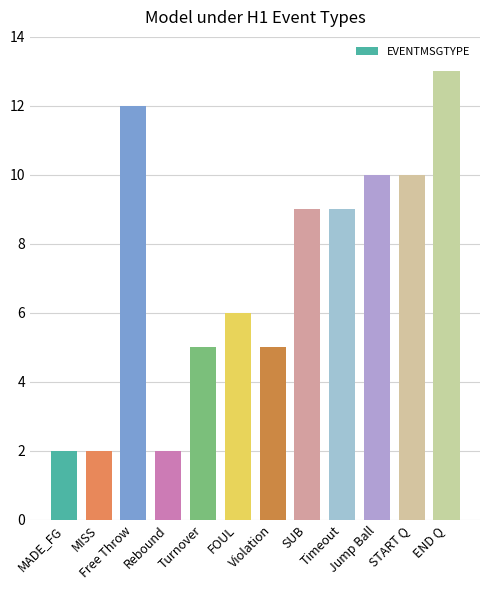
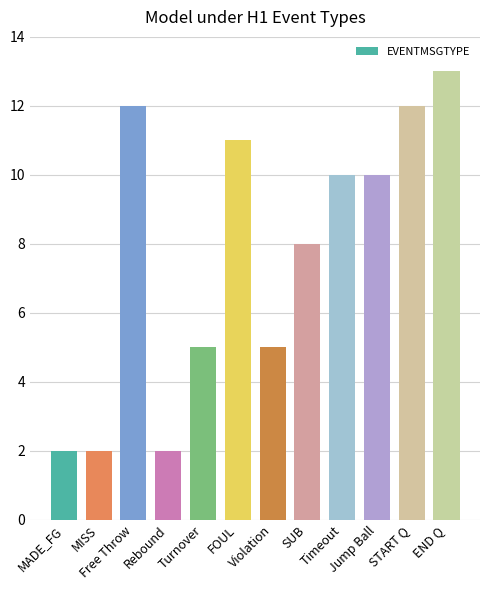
FOUL: 6 -> 11
SUB: 9 -> 8
Timeout: 9 -> 10
START Q: 10 -> 12
